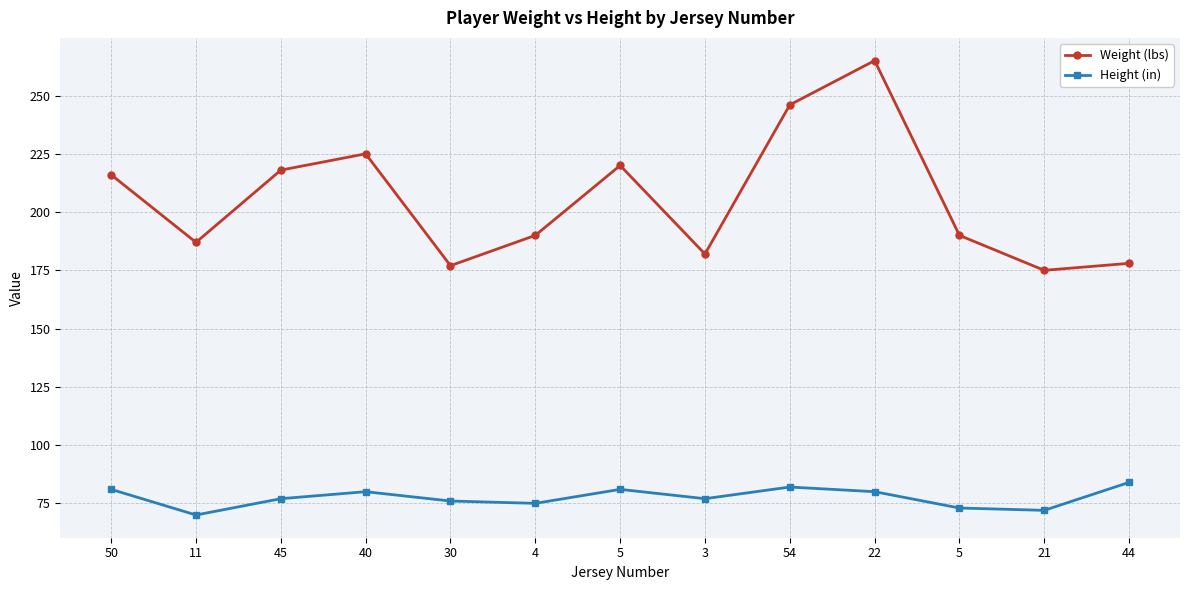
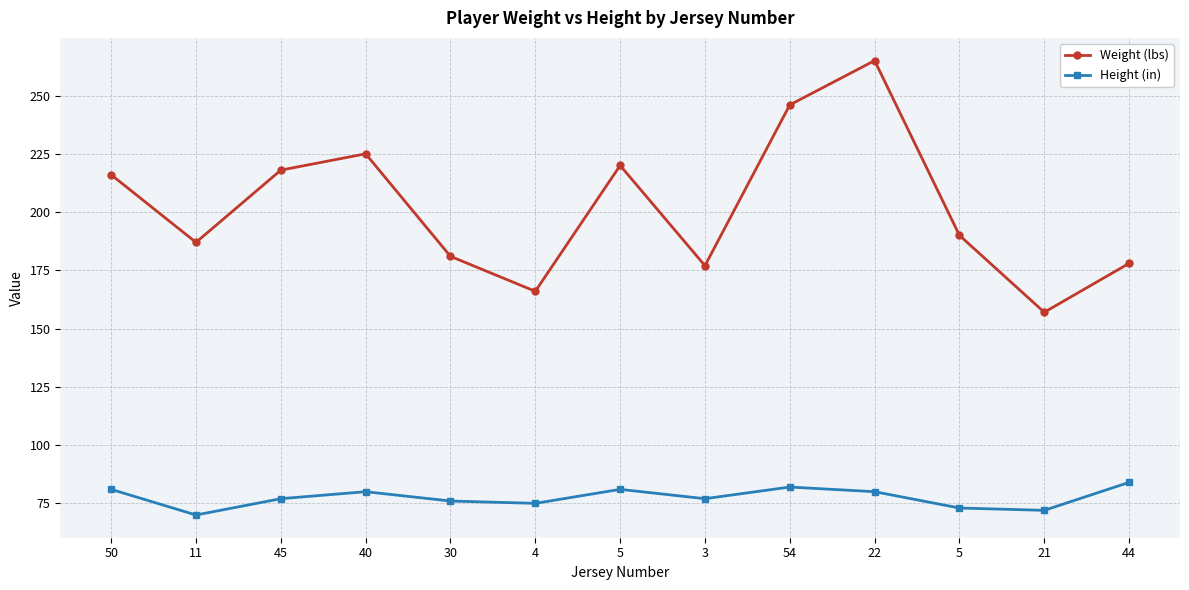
Weight (lbs), 30: 177 -> 181
Weight (lbs), 4: 190 -> 166
Weight (lbs), 3: 182 -> 177
Weight (lbs), 21: 175 -> 157
